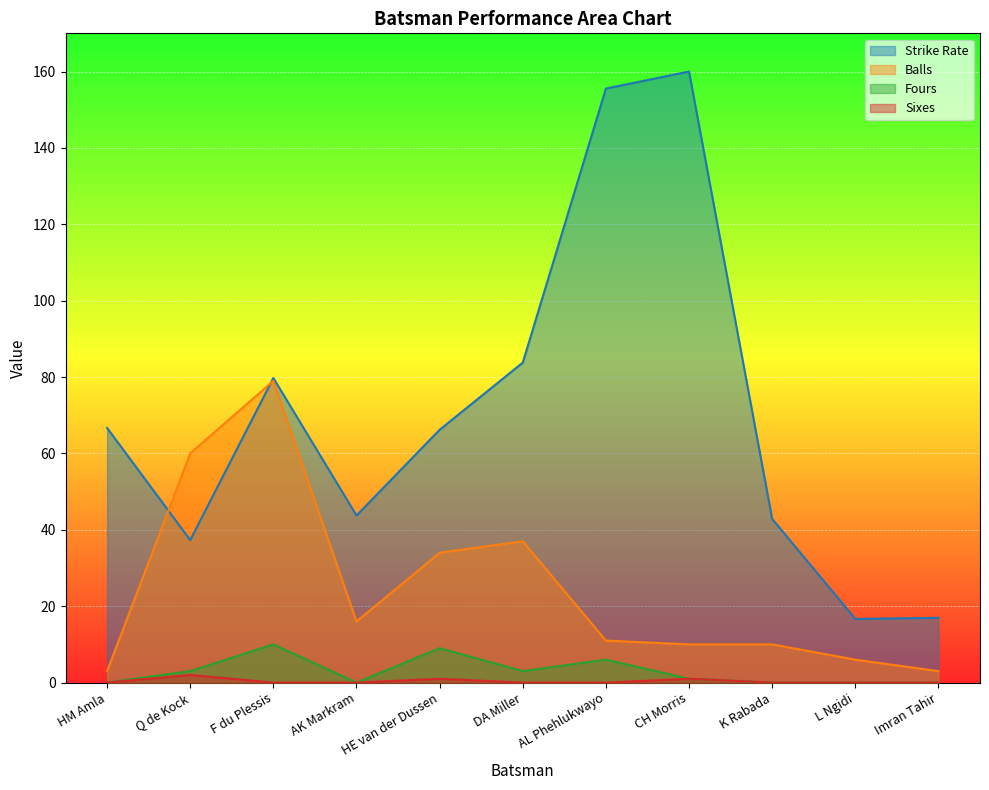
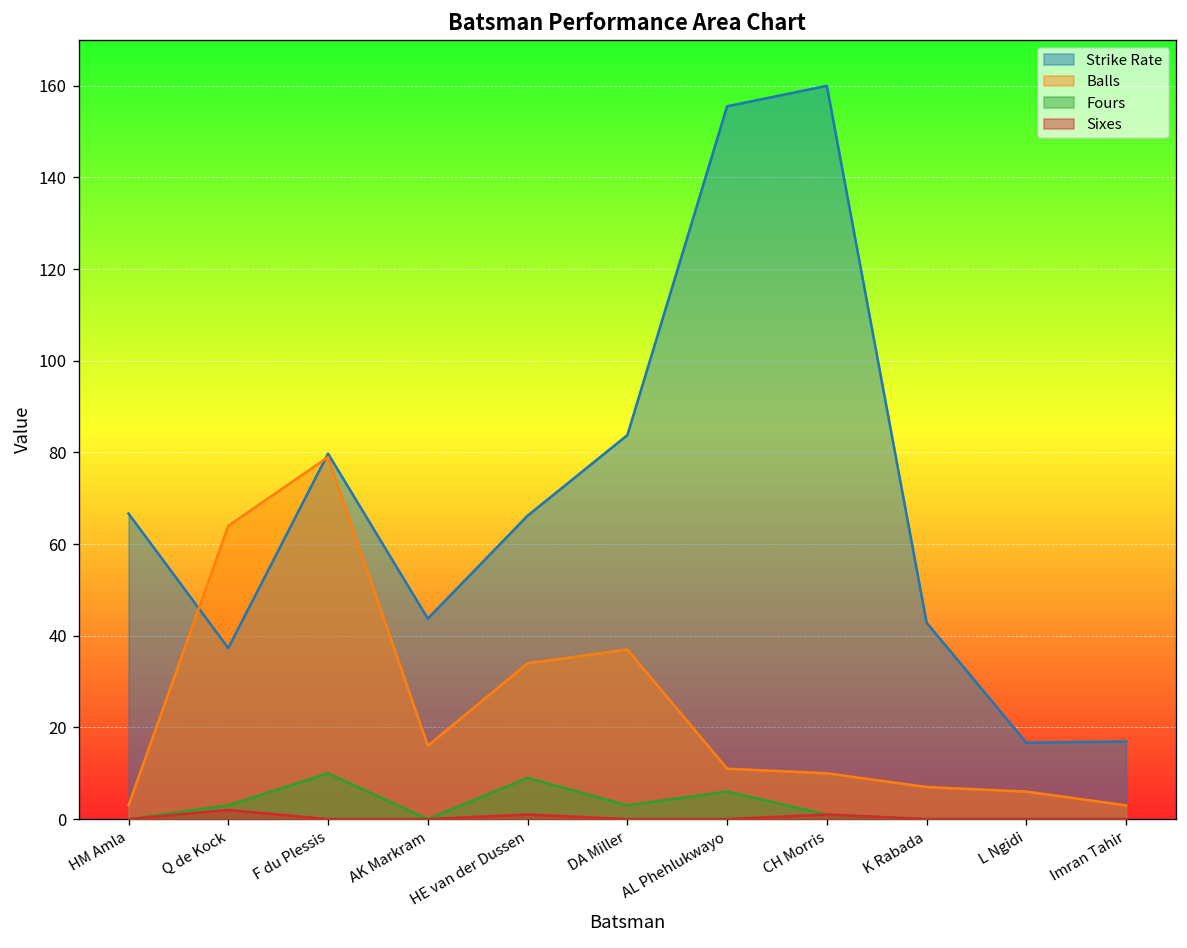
Balls, Q de Kock: 60 -> 64
Balls, K Rabada: 10 -> 7
